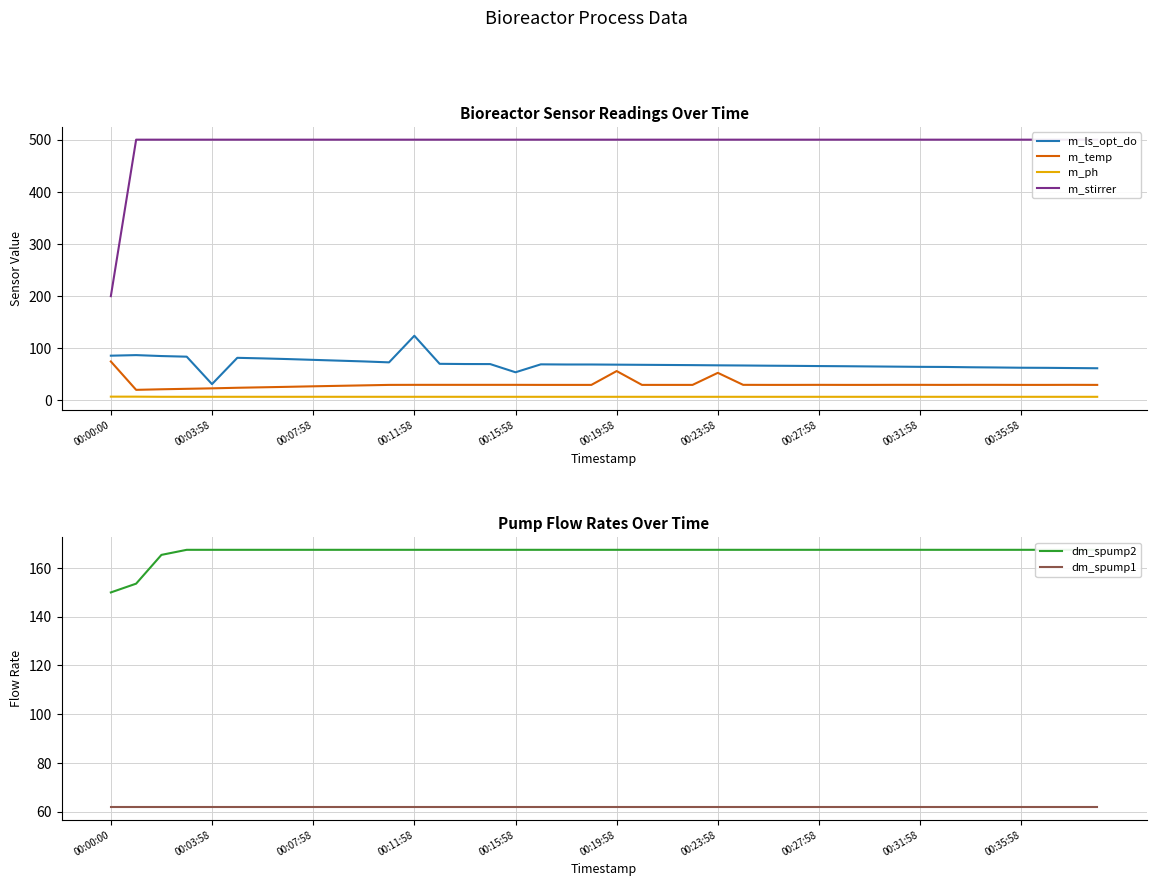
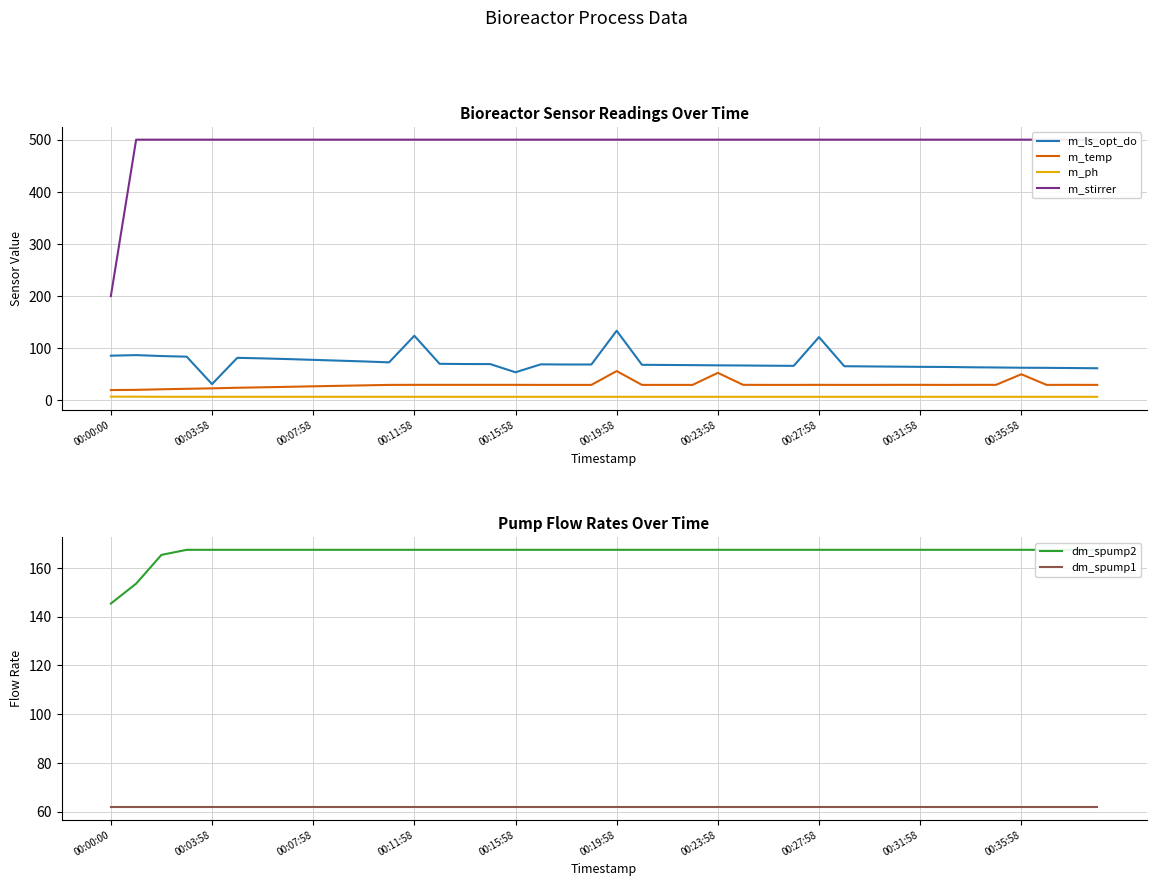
Bioreactor Sensor Readings Over Time, m_temp, 00:00:00: 70 -> 20
Bioreactor Sensor Readings Over Time, m_ls_opt_do, 00:19:58: 70 -> 130
Bioreactor Sensor Readings Over Time, m_ls_opt_do, 00:27:58: 70 -> 120
Bioreactor Sensor Readings Over Time, m_temp, 00:35:58: 30 -> 50
Pump Flow Rates Over Time, dm_spump2, 00:00:00: 150 -> 145
